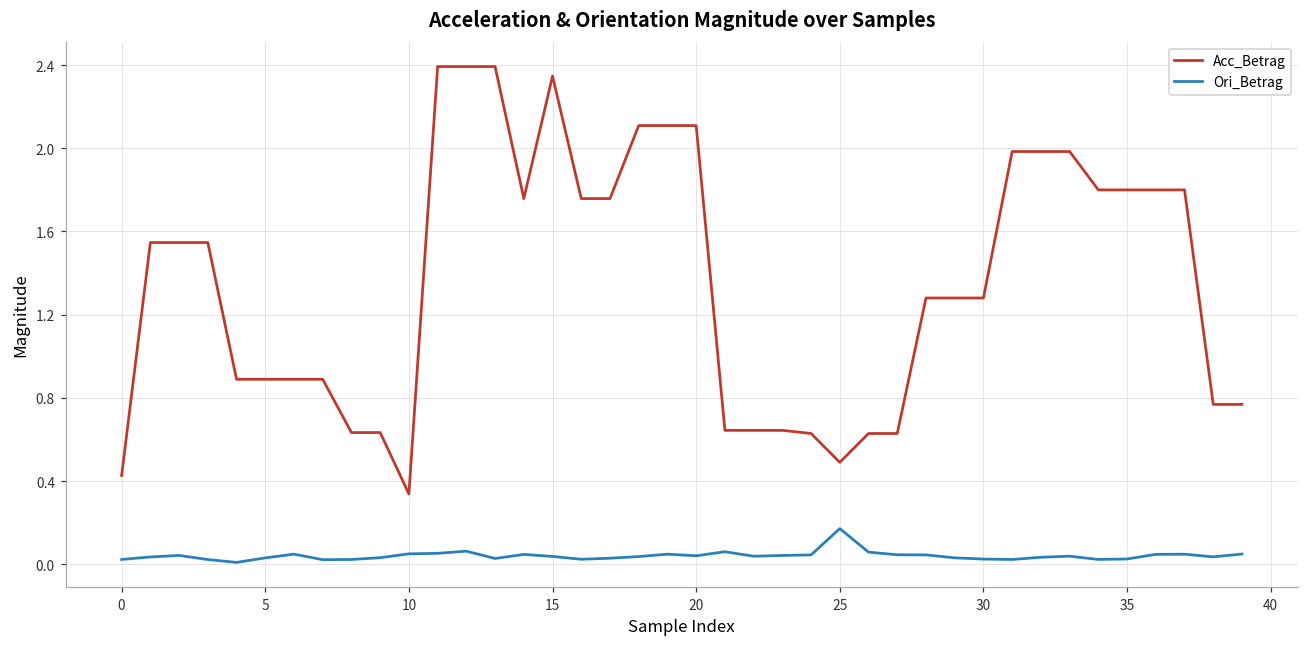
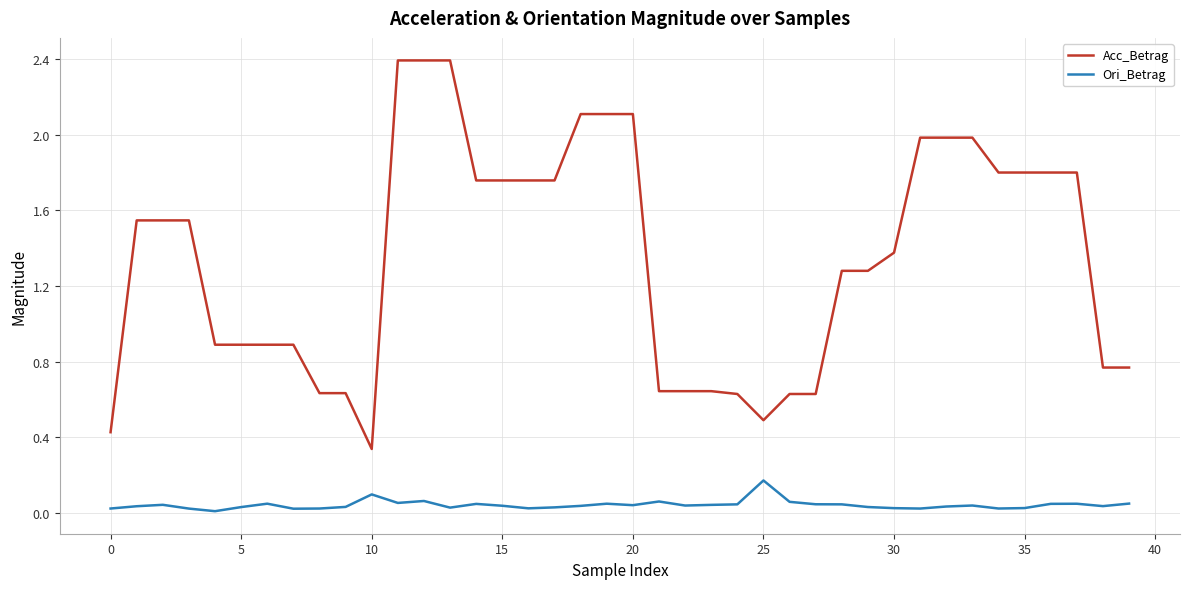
Ori_Betrag, 10: 0.05 -> 0.10
Acc_Betrag, 15: 2.35 -> 1.76
Acc_Betrag, 30: 1.28 -> 1.38
